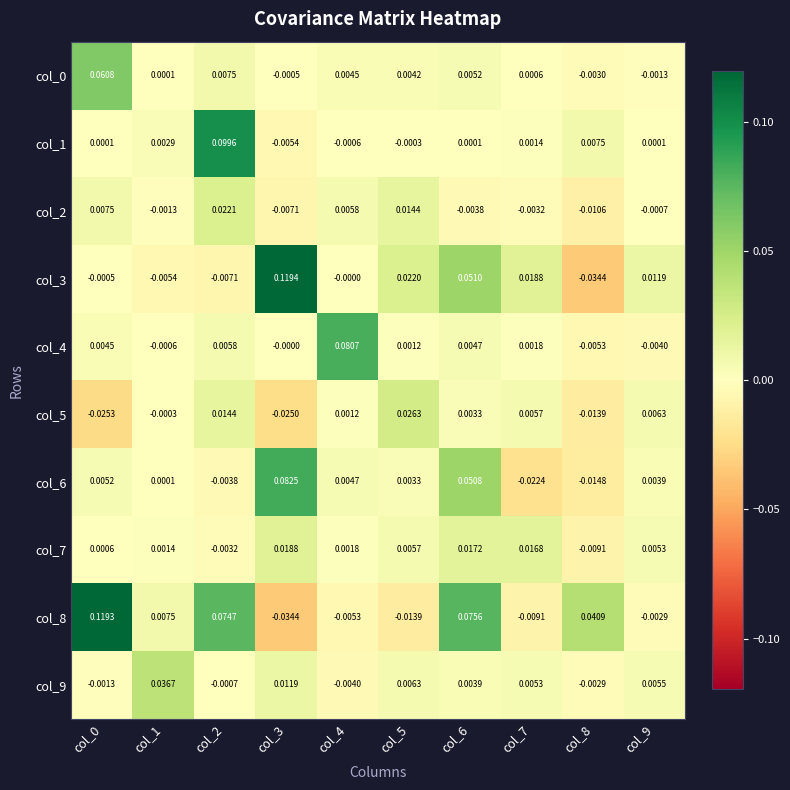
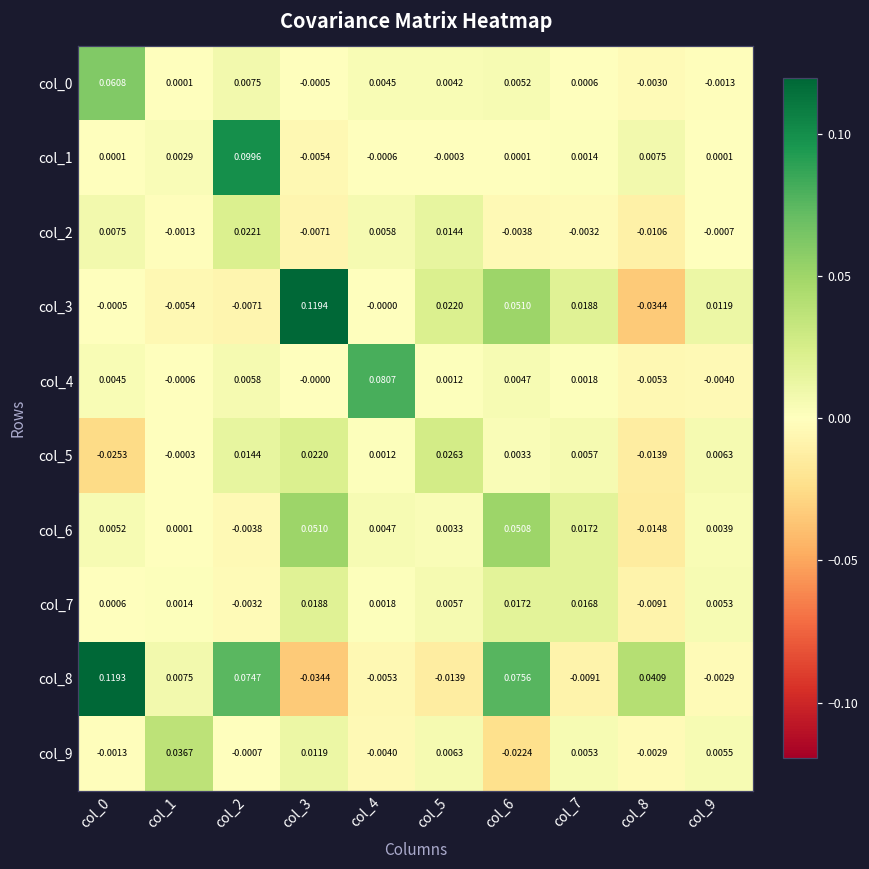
col_5, col_3: -0.0250 -> 0.0220
col_6, col_3: 0.0825 -> 0.0510
col_6, col_7: -0.0224 -> 0.0172
col_9, col_6: 0.0039 -> -0.0224
